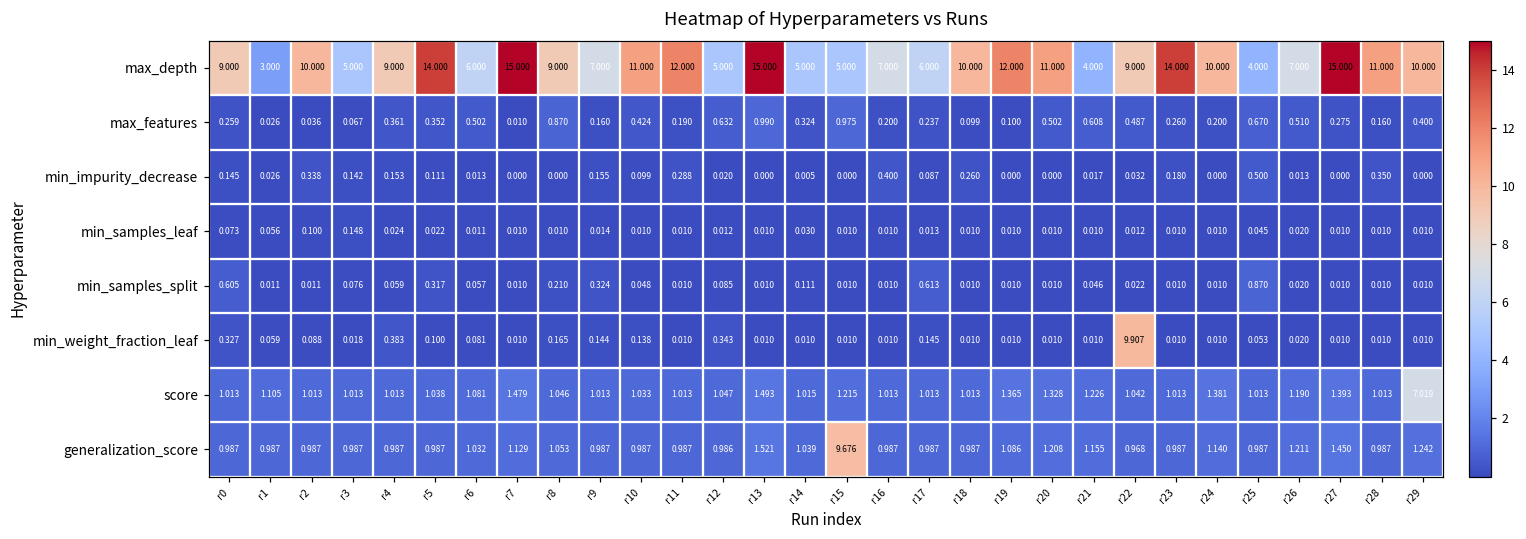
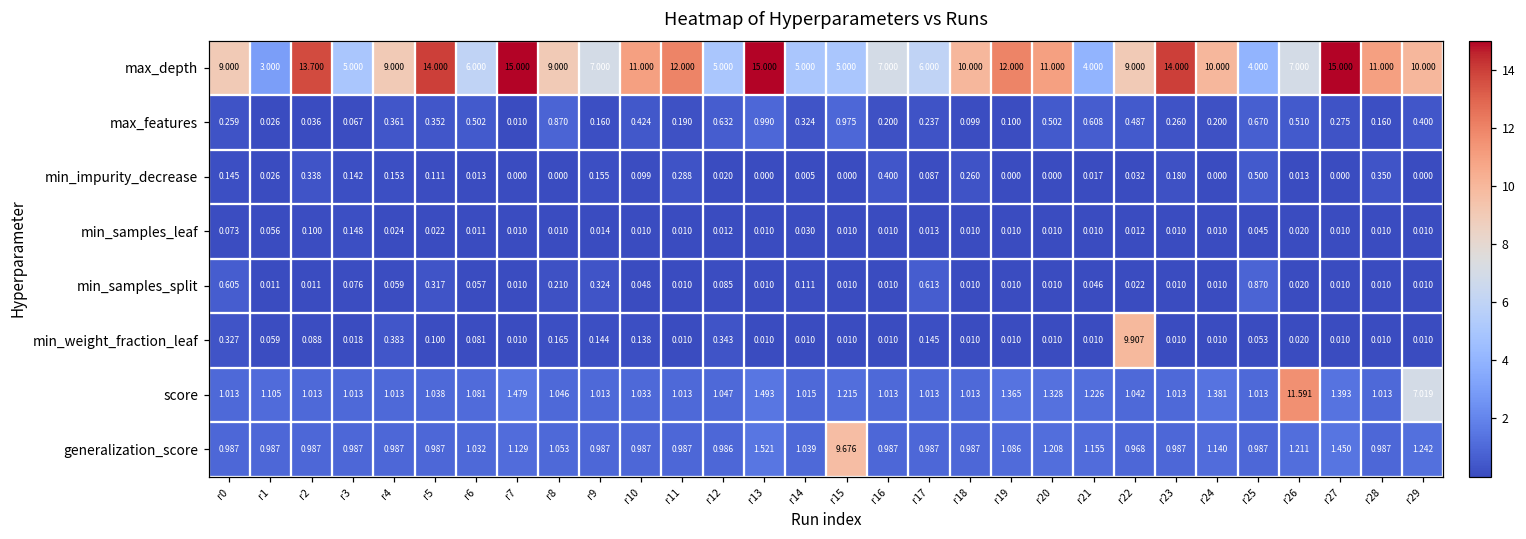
max_depth, r2: 10.000 -> 13.700
score, r26: 1.190 -> 11.591
